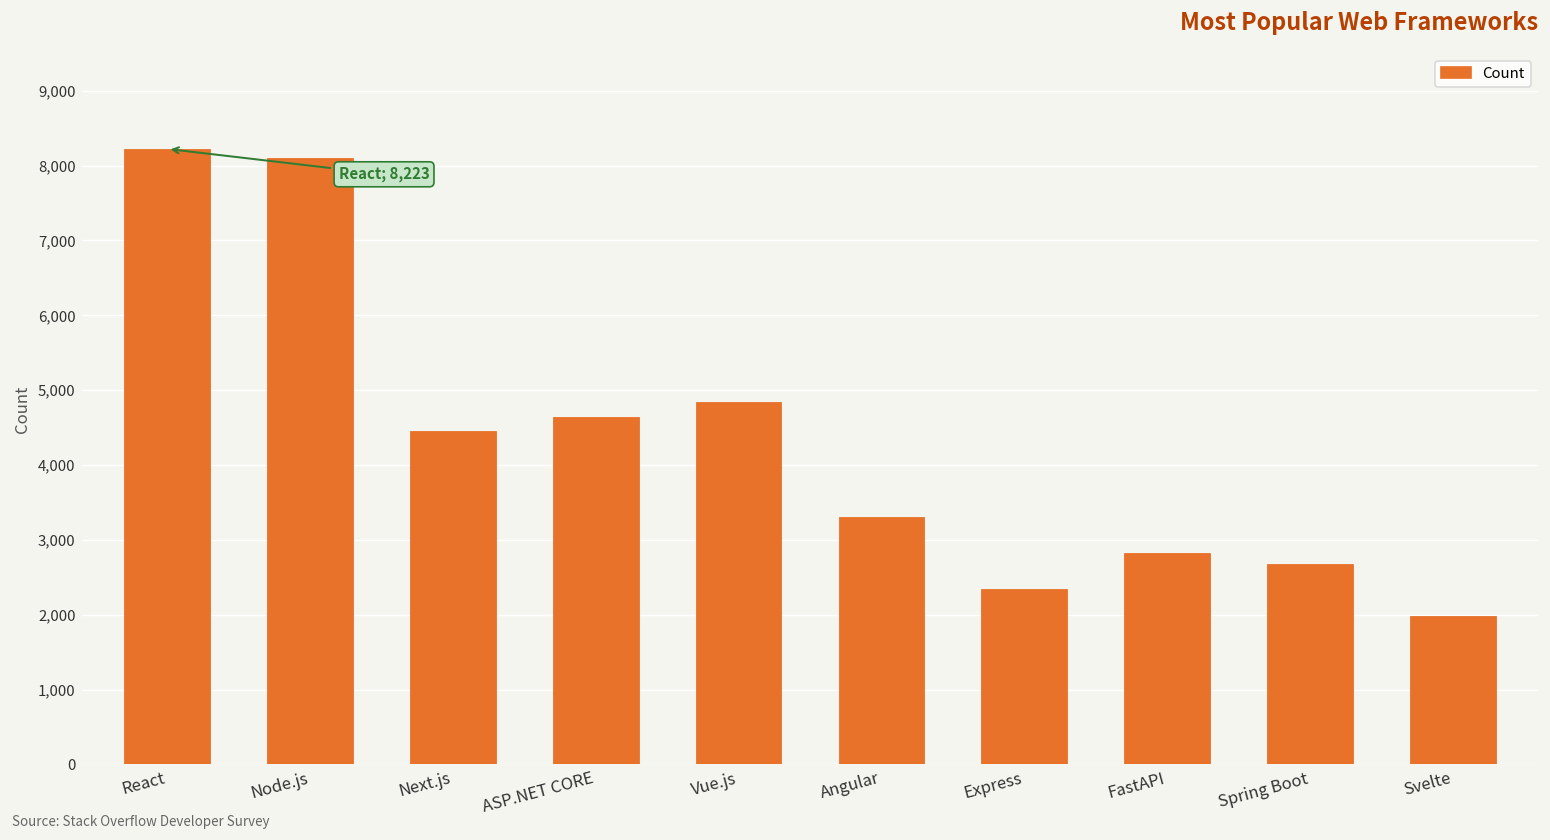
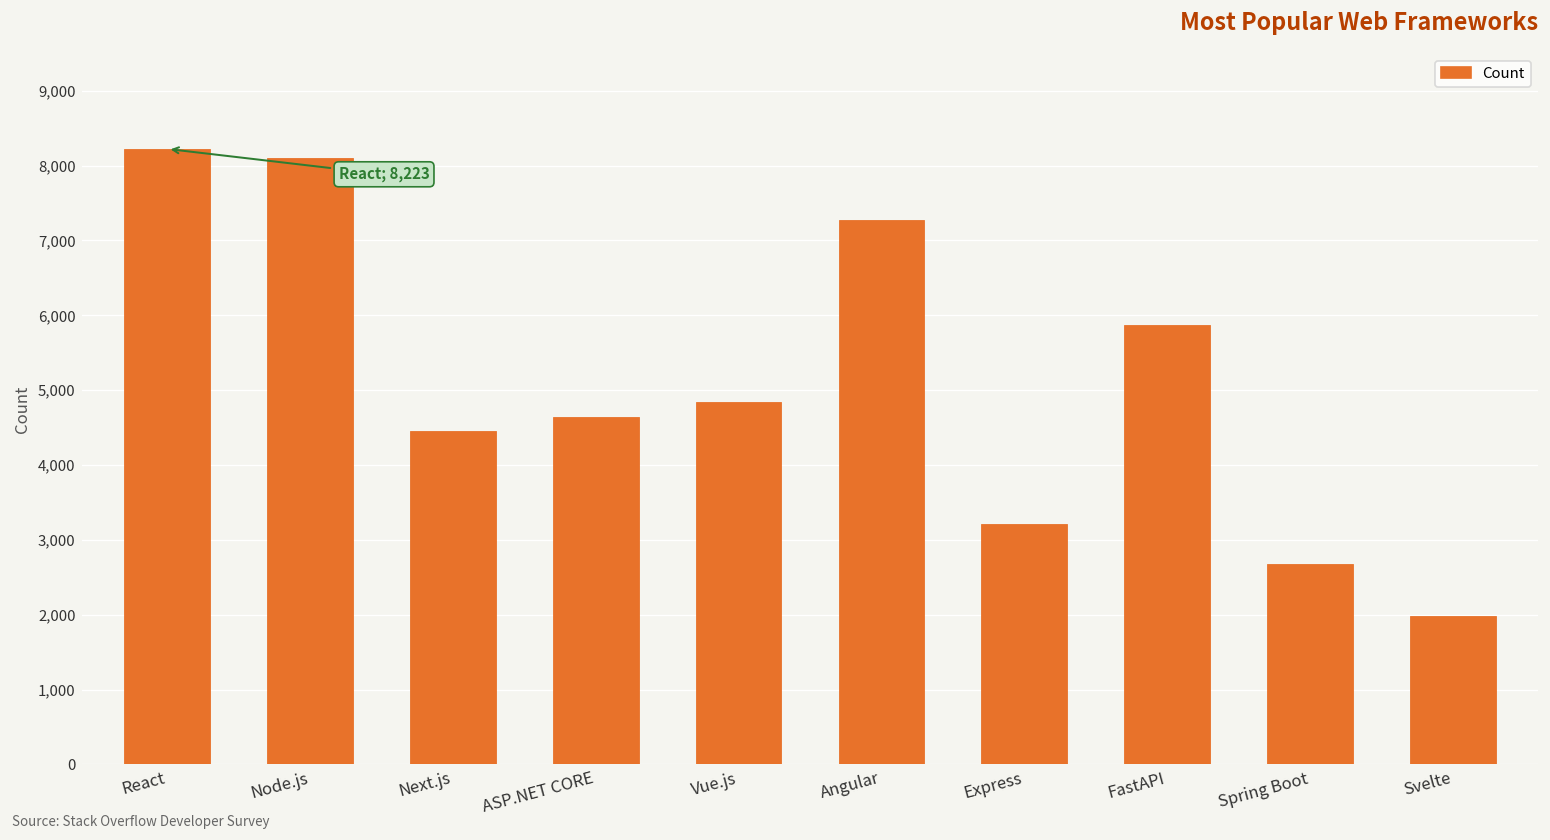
Angular: 3,300 -> 7,300
Express: 2,300 -> 3,200
FastAPI: 2,800 -> 5,900
